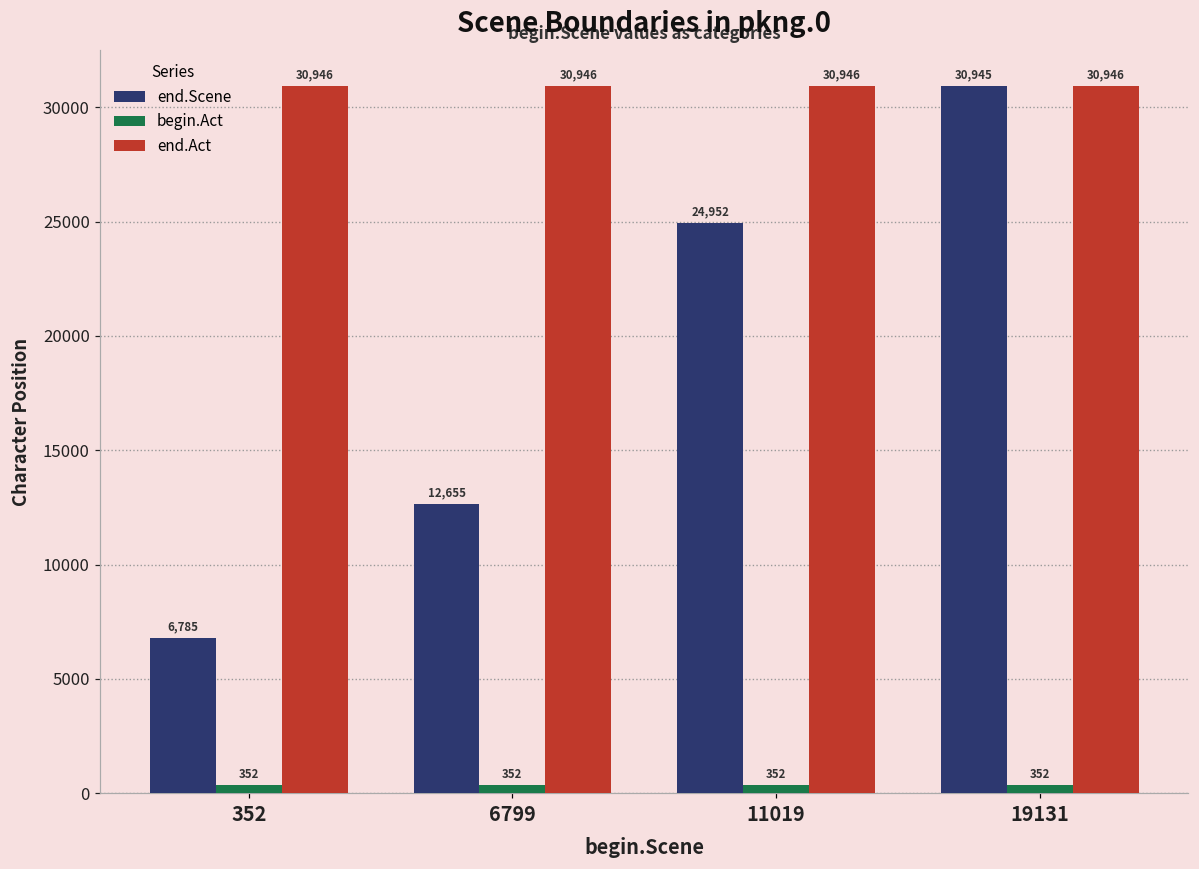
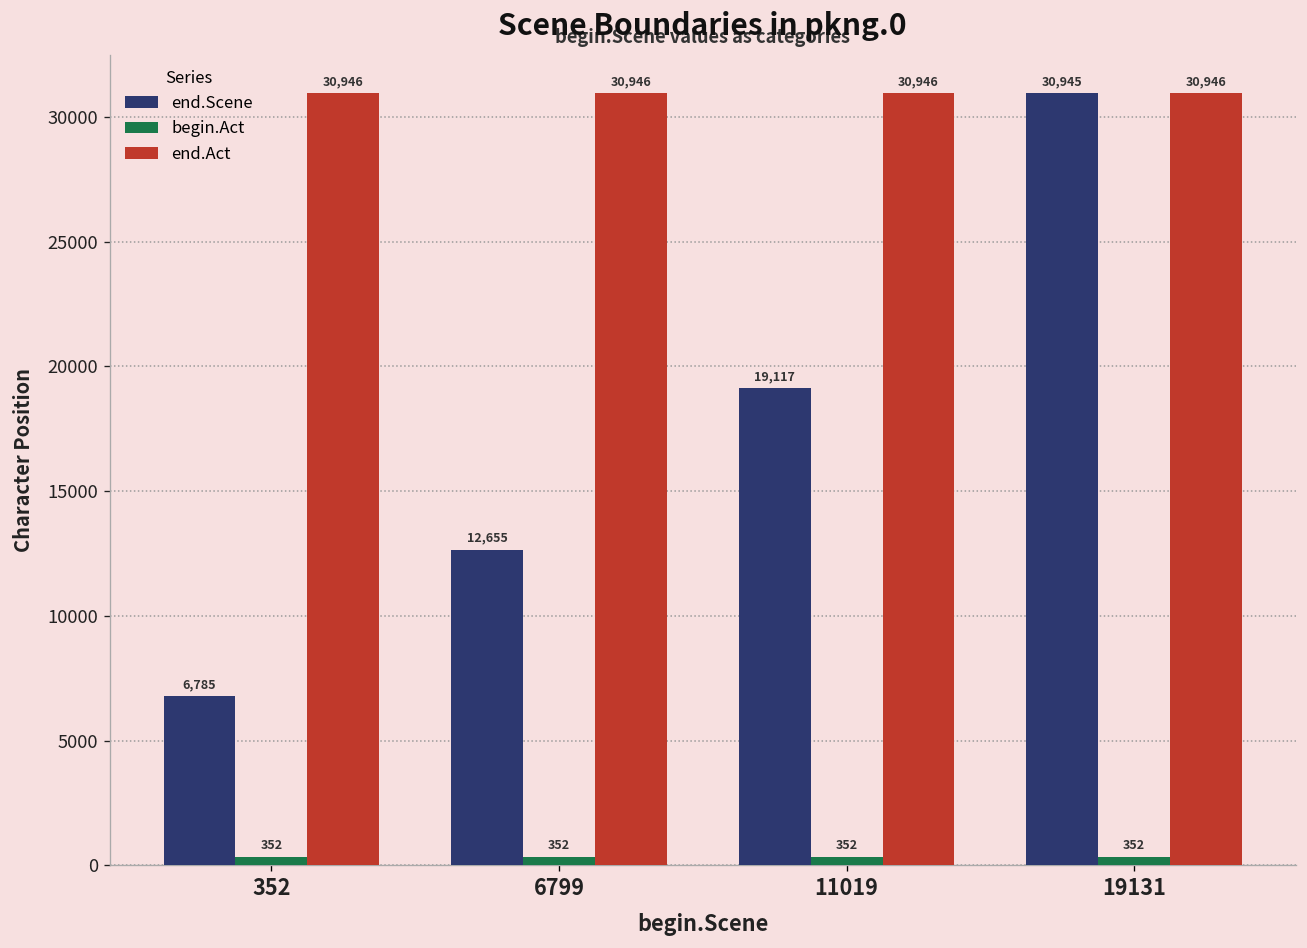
end.Scene, 11019: 24,952 -> 19,117
